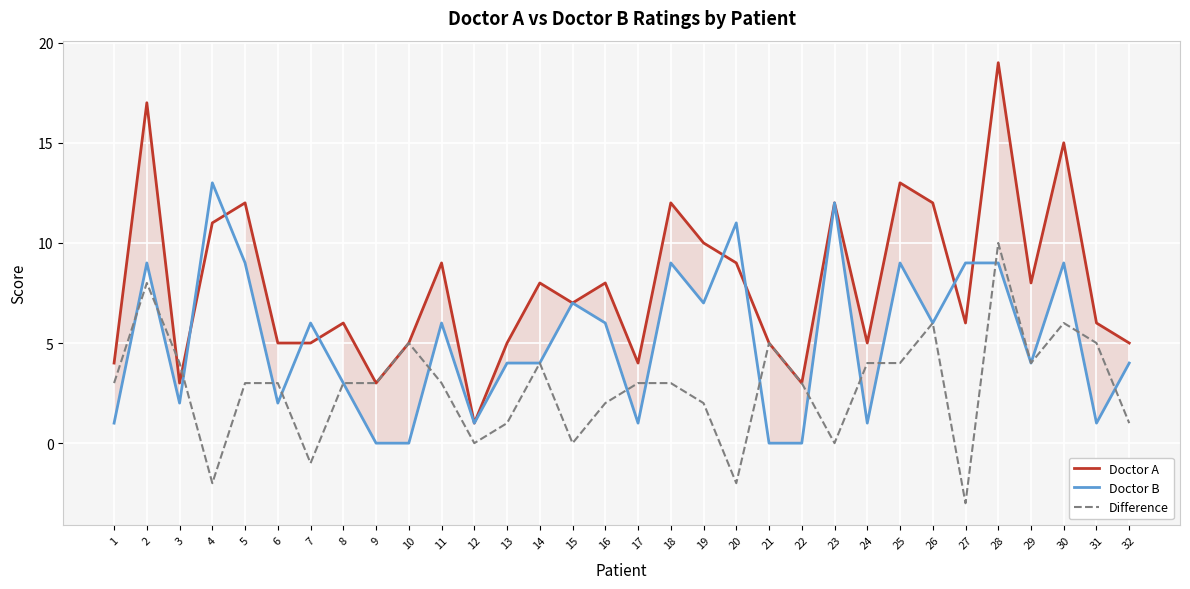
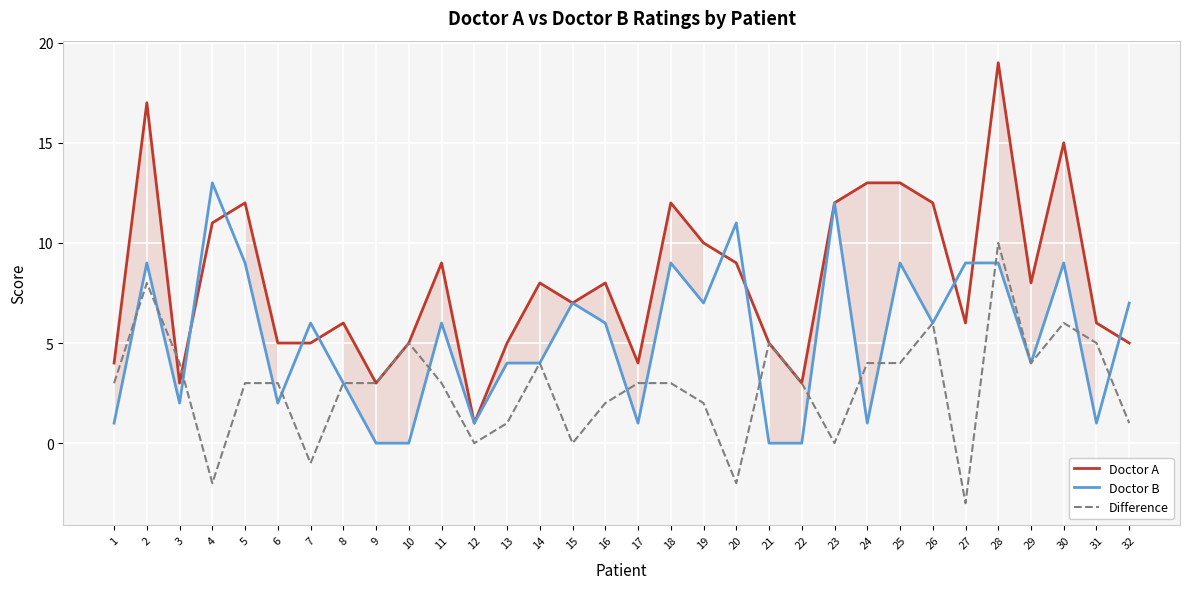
Doctor A, 24: 5 -> 13
Doctor B, 32: 4 -> 7
